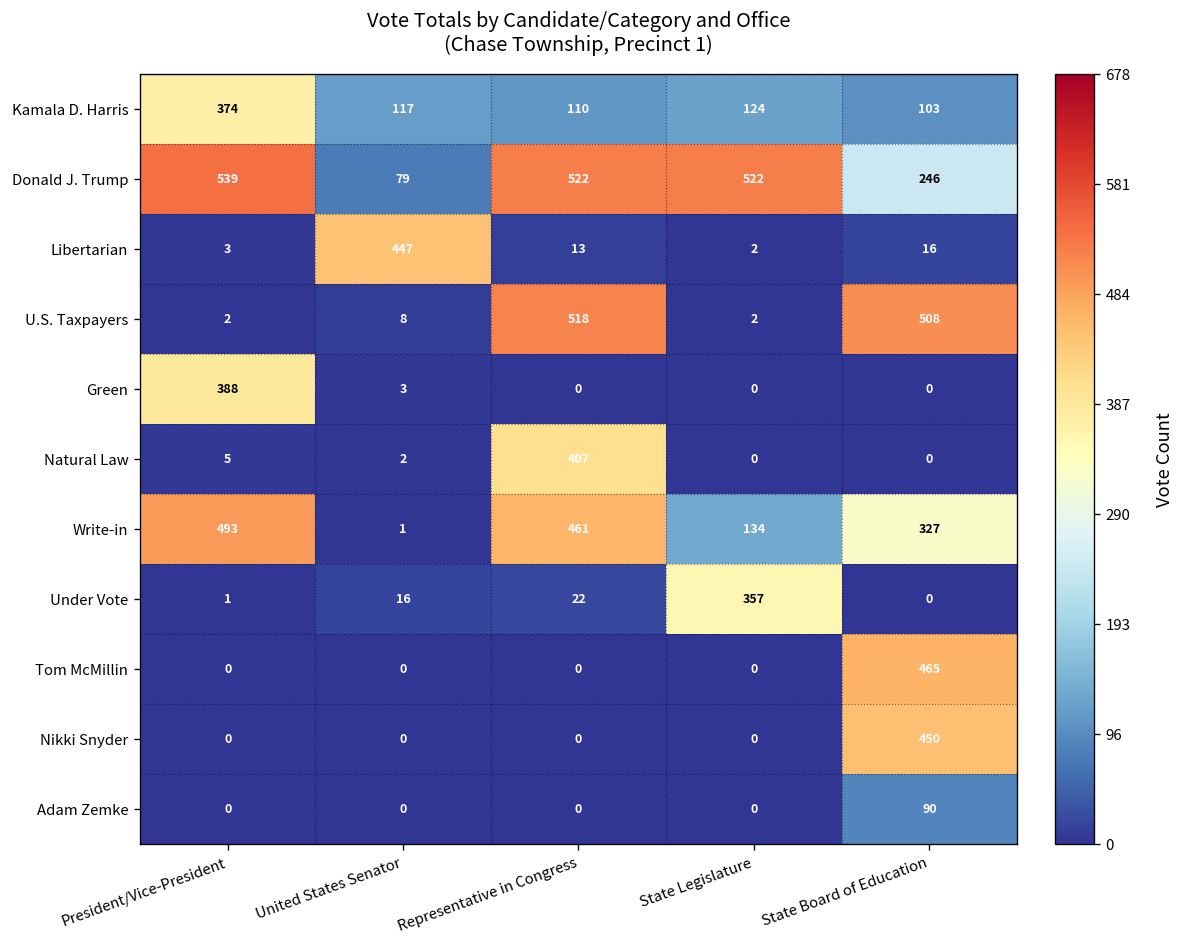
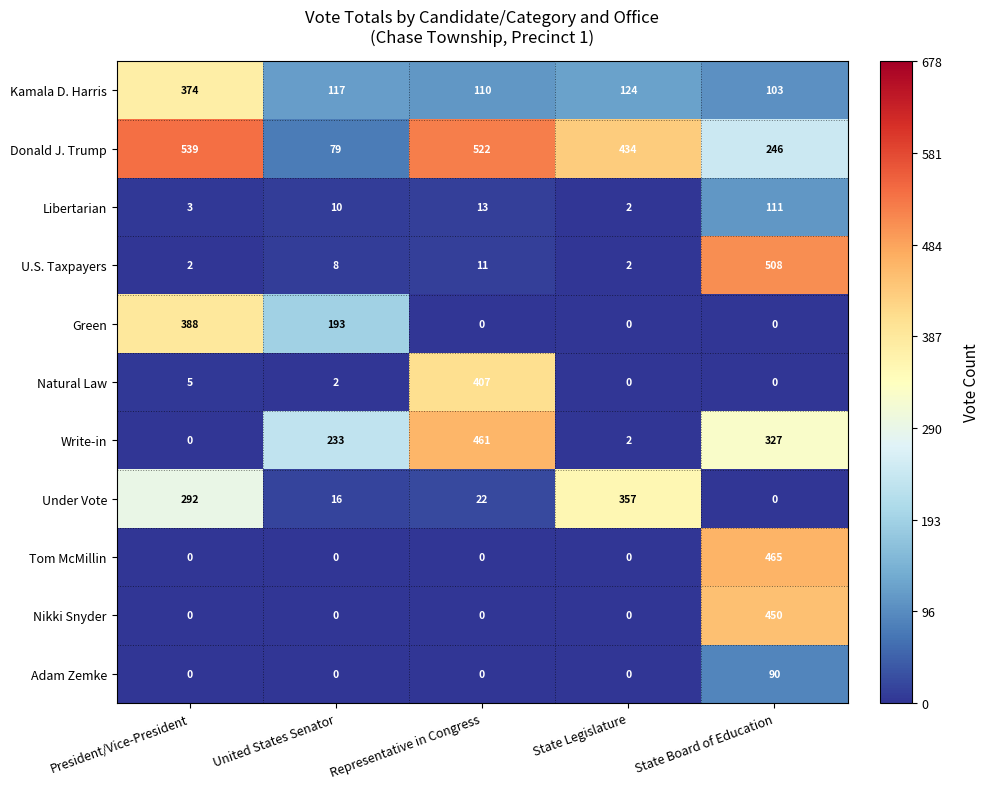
Donald J. Trump, State Legislature: 522 -> 434
Libertarian, United States Senator: 447 -> 10
Libertarian, State Board of Education: 16 -> 111
U.S. Taxpayers, Representative in Congress: 518 -> 11
Green, United States Senator: 3 -> 193
Write-in, President/Vice-President: 493 -> 0
Write-in, United States Senator: 1 -> 233
Write-in, State Legislature: 134 -> 2
Under Vote, President/Vice-President: 1 -> 292
